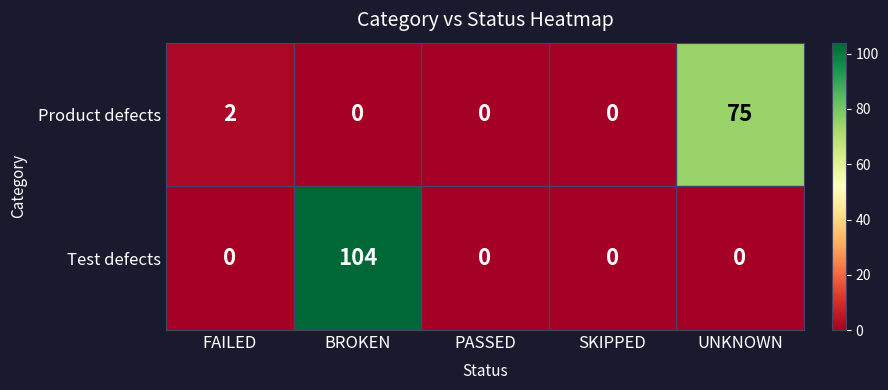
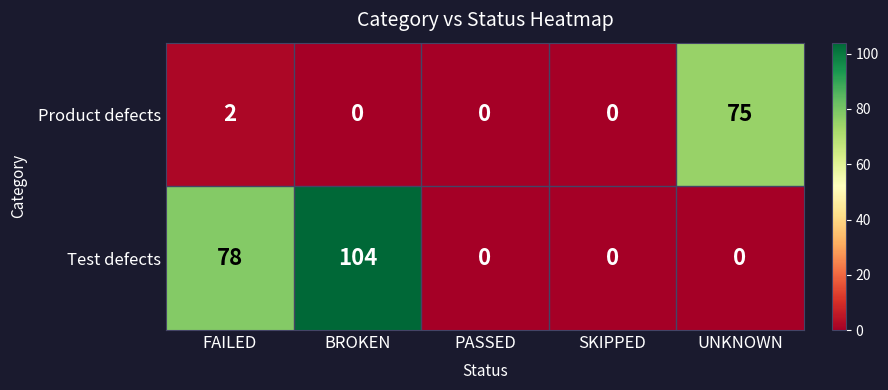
Test defects, FAILED: 0 -> 78
